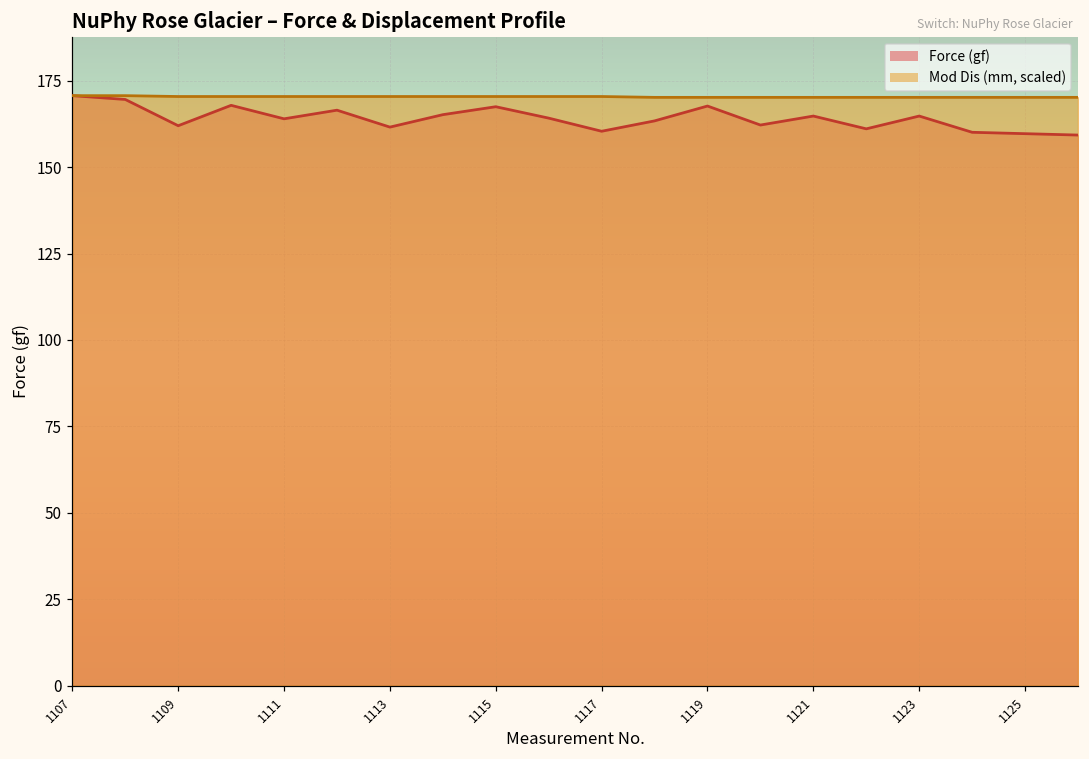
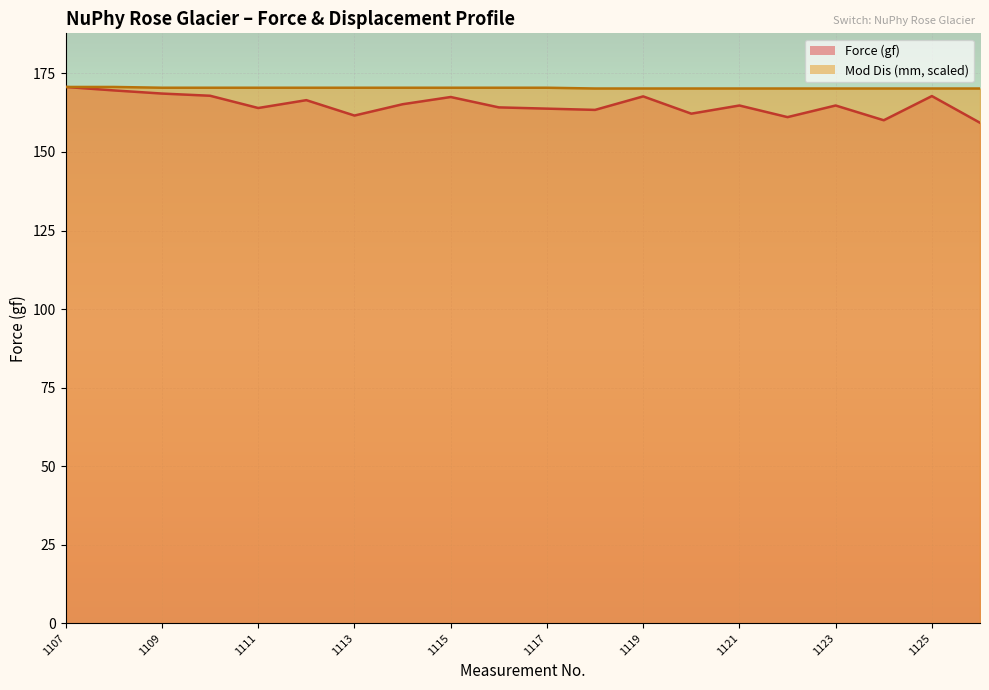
Force (gf), 1109: 162 -> 169
Force (gf), 1117: 160 -> 164
Force (gf), 1125: 160 -> 168
